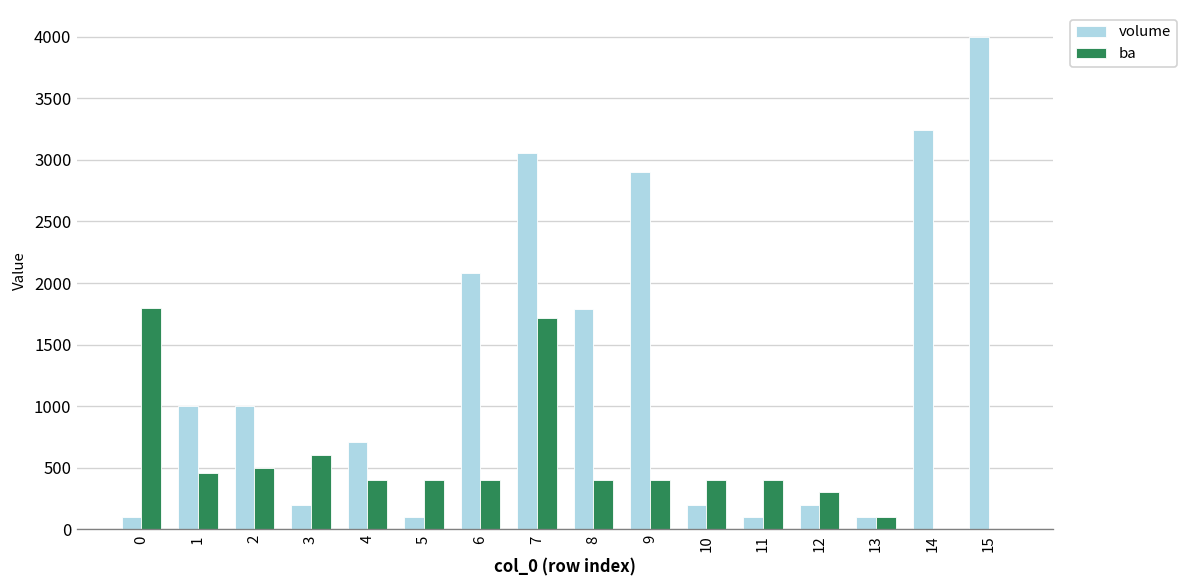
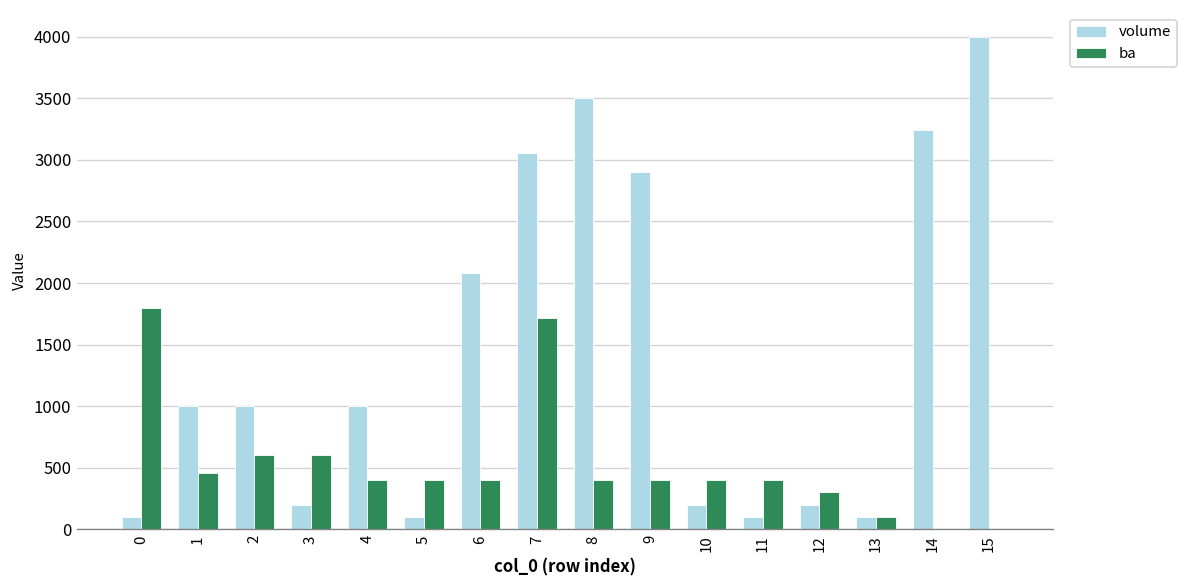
ba, 2: 500 -> 600
volume, 4: 710 -> 1000
volume, 8: 1790 -> 3500
